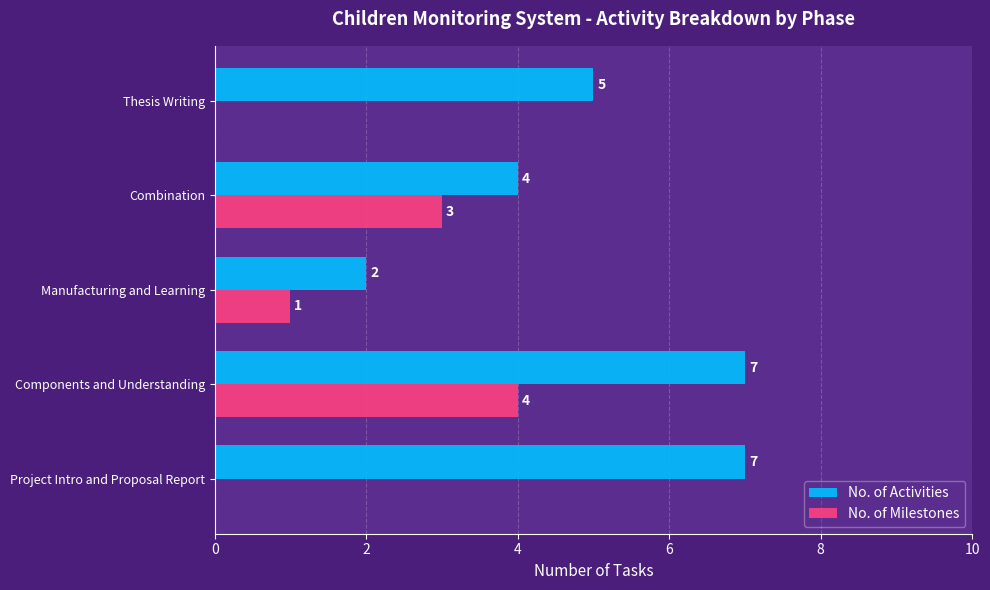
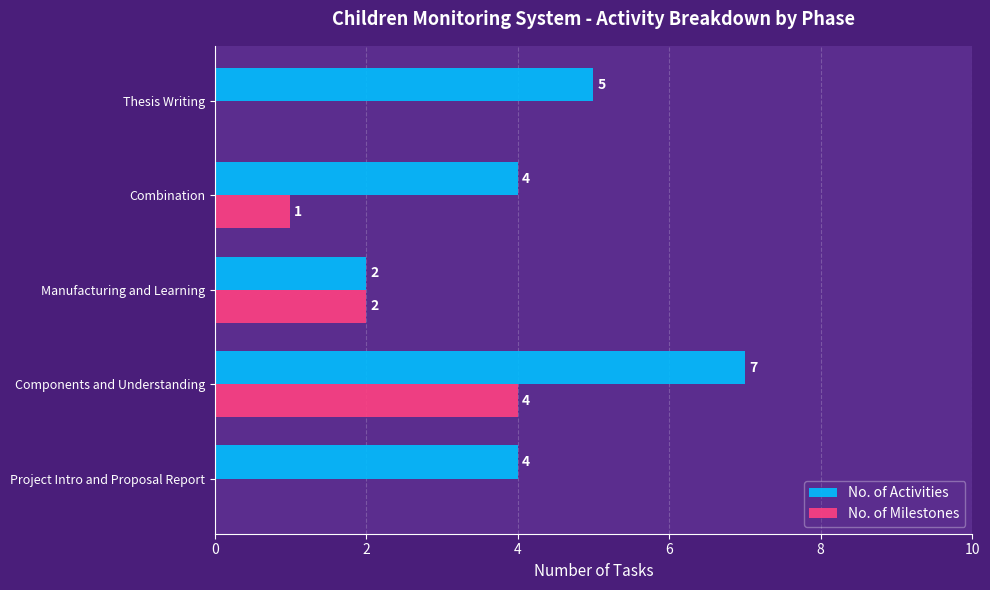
No. of Milestones, Combination: 3 -> 1
No. of Milestones, Manufacturing and Learning: 1 -> 2
No. of Activities, Project Intro and Proposal Report: 7 -> 4
